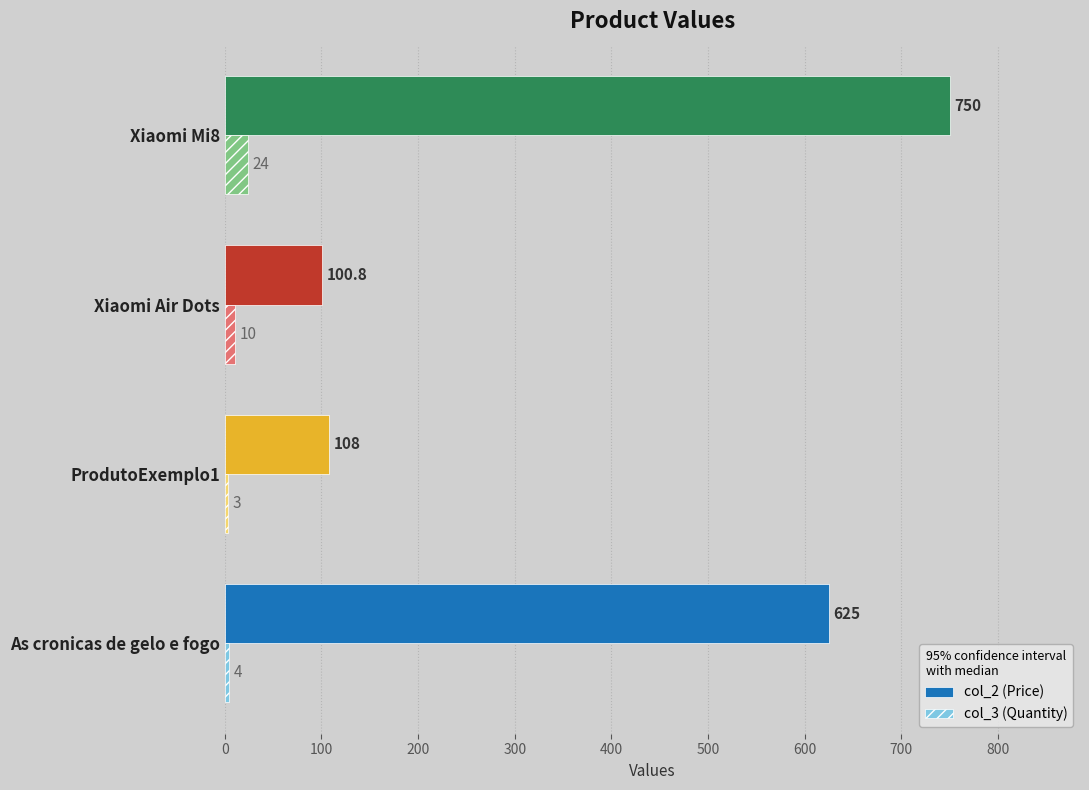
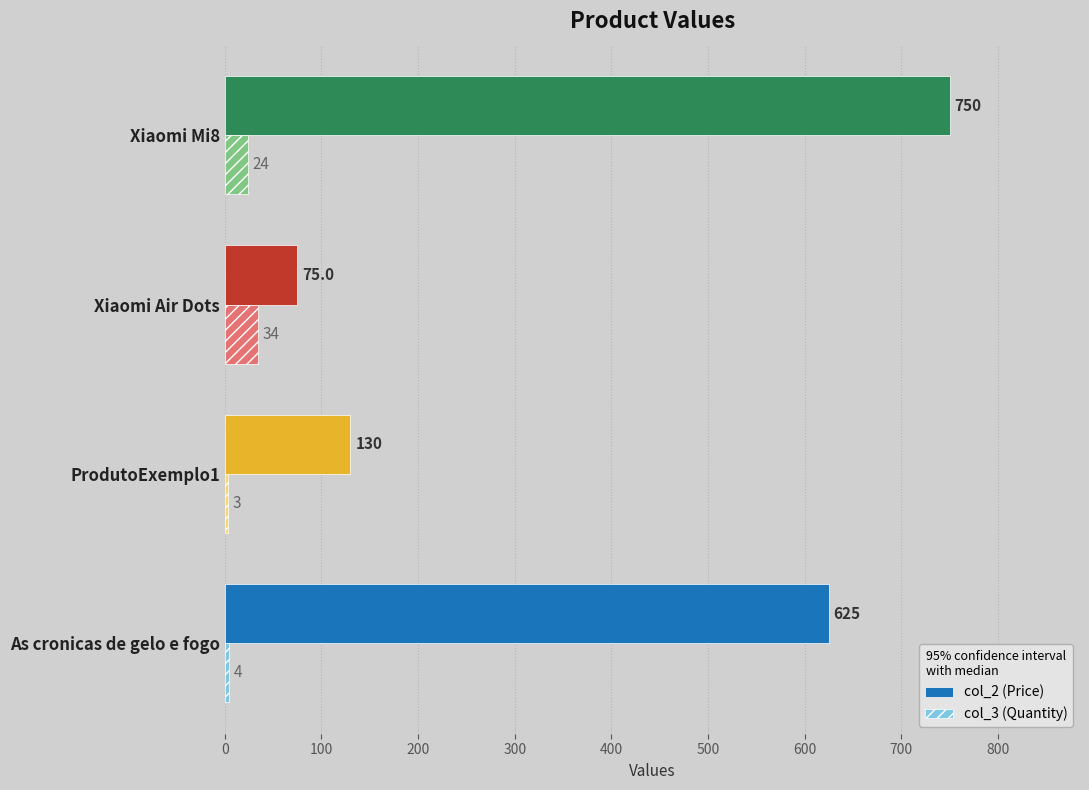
col_2 (Price), Xiaomi Air Dots: 100.8 -> 75.0
col_3 (Quantity), Xiaomi Air Dots: 10 -> 34
col_2 (Price), ProdutoExemplo1: 108 -> 130
